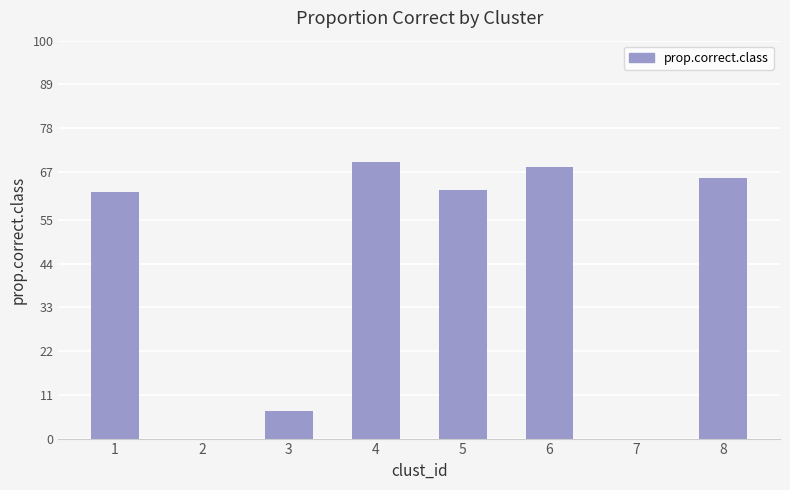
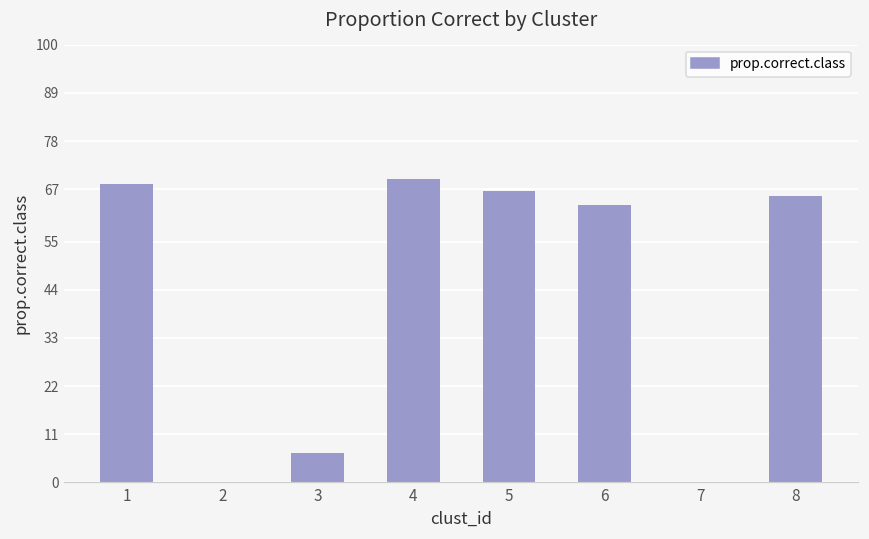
1: 62 -> 68
5: 62 -> 67
6: 68 -> 63
